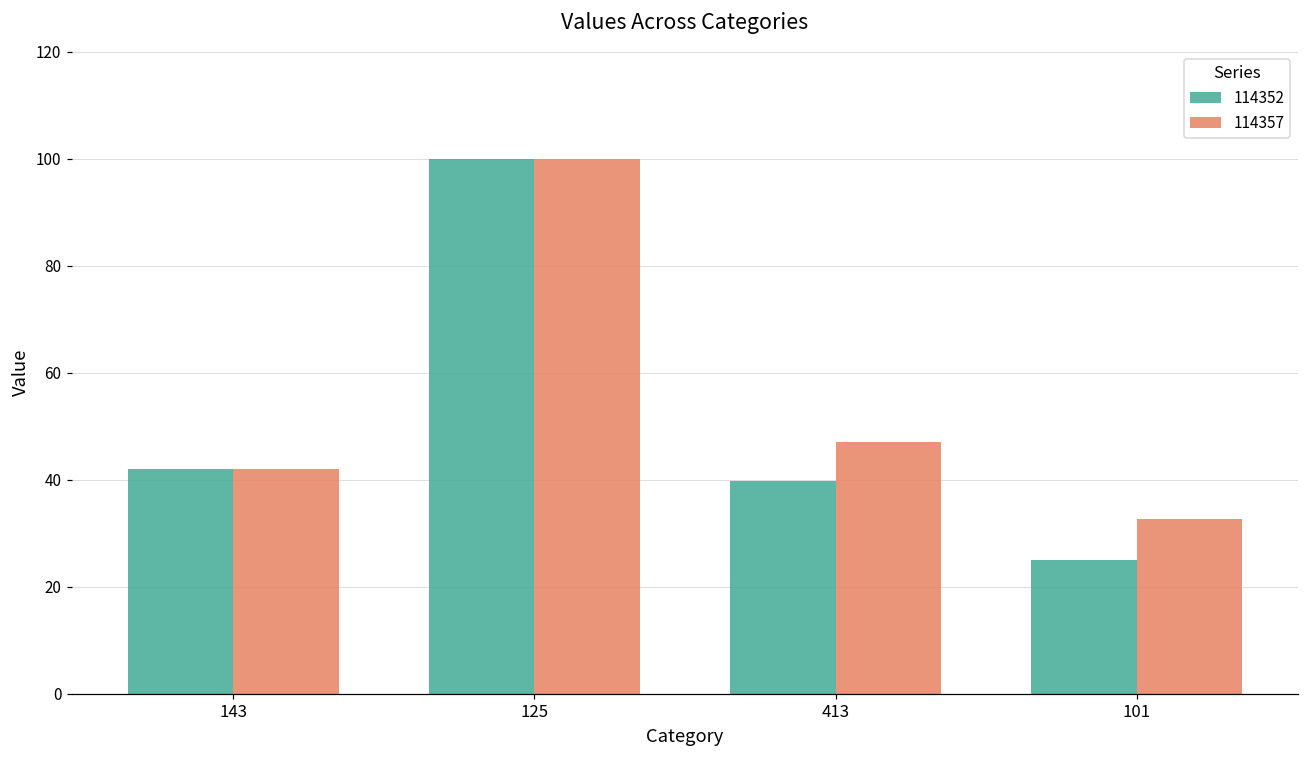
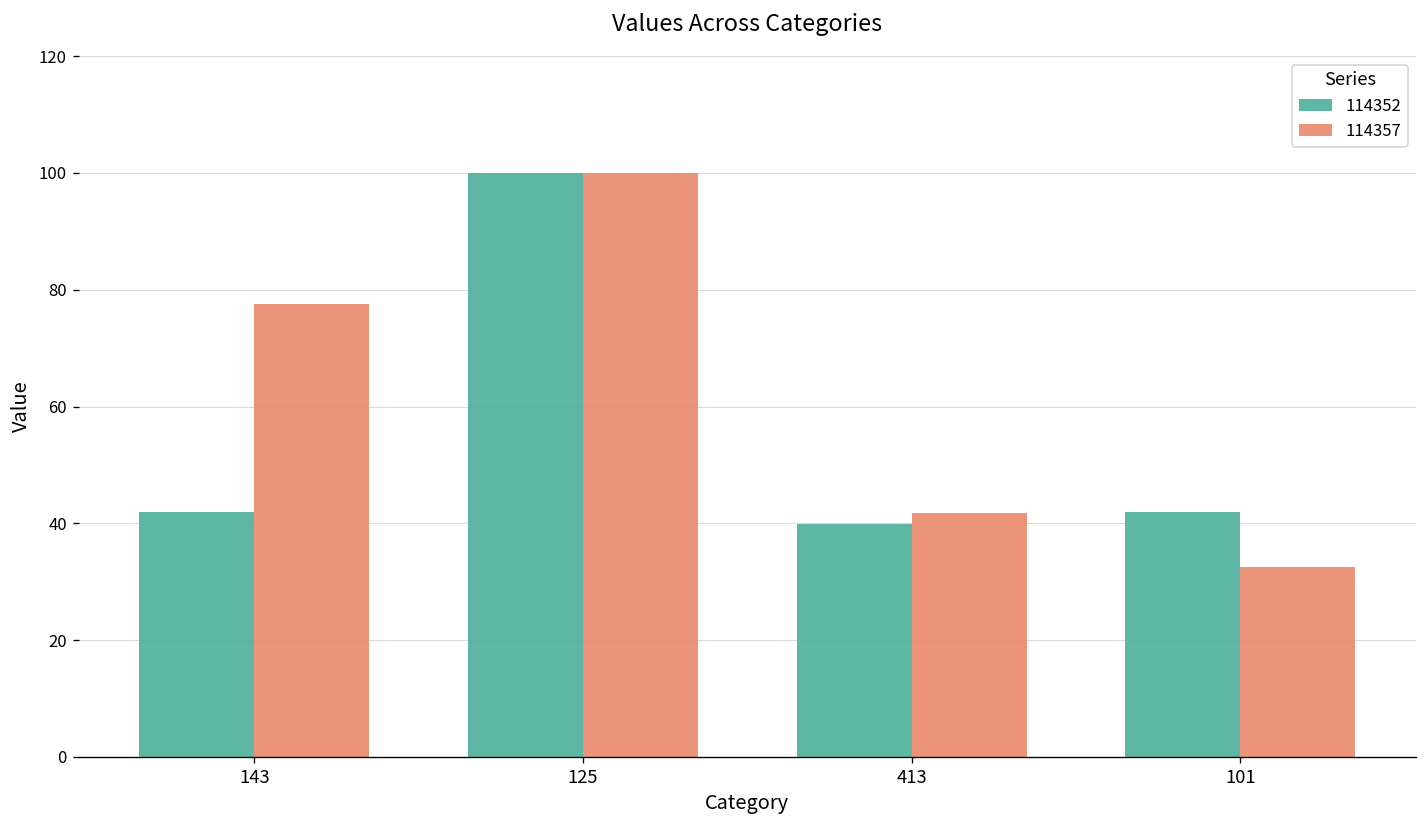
114357, 143: 42 -> 78
114357, 413: 47 -> 42
114352, 101: 25 -> 42
